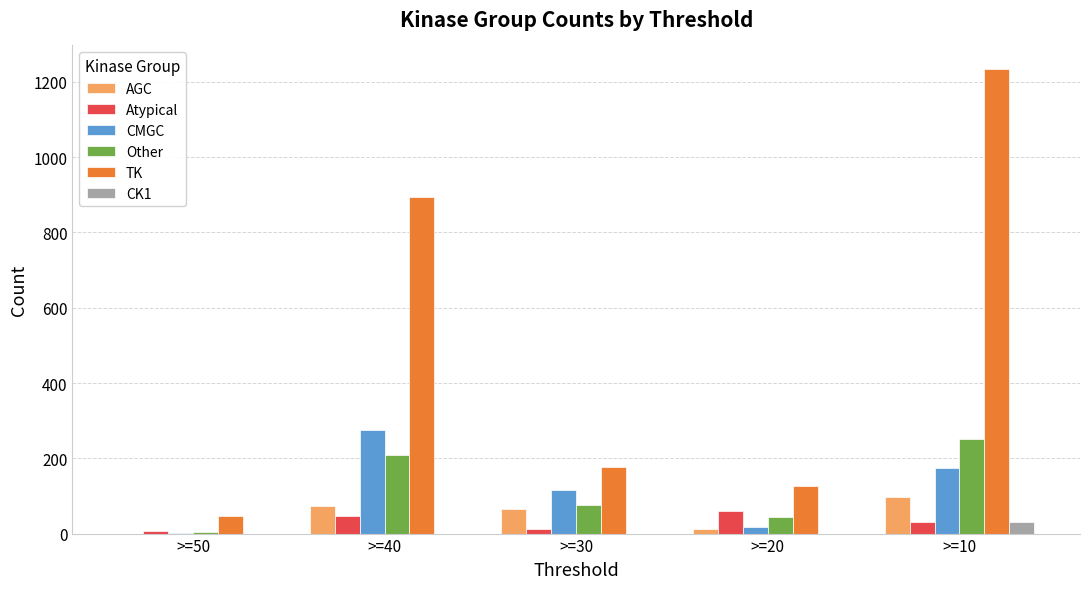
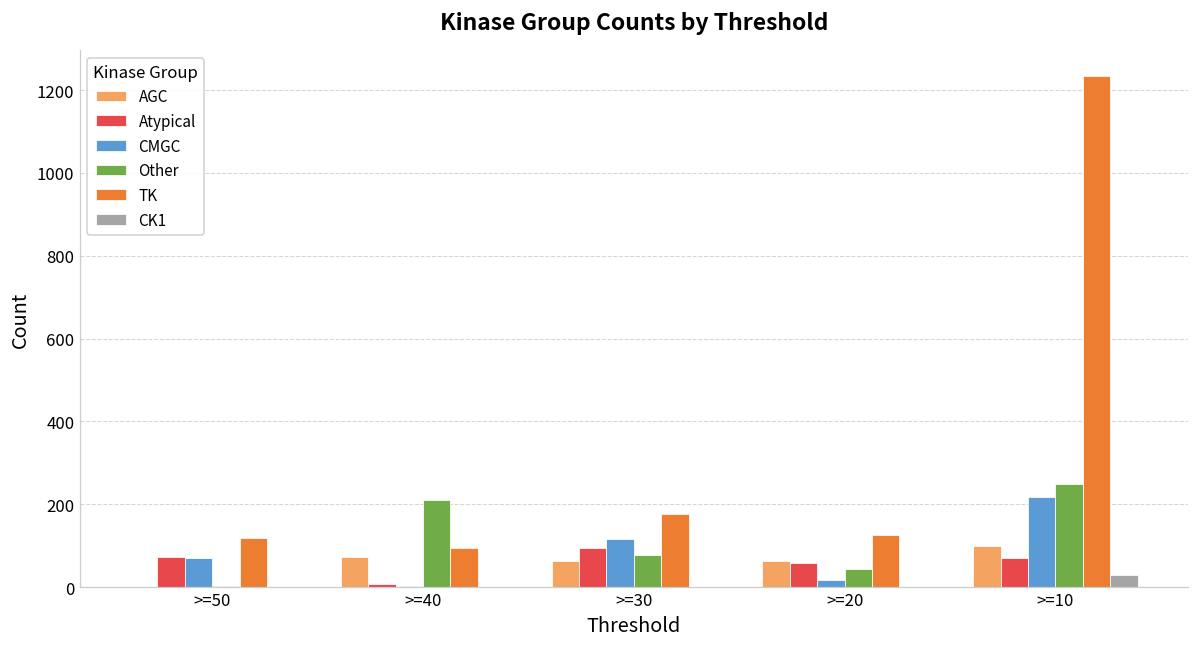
Atypical, >=50: 10 -> 70
CMGC, >=50: 0 -> 70
TK, >=50: 50 -> 120
Atypical, >=40: 50 -> 10
CMGC, >=40: 270 -> 0
TK, >=40: 890 -> 100
Atypical, >=30: 10 -> 100
AGC, >=20: 10 -> 60
Atypical, >=10: 30 -> 70
CMGC, >=10: 170 -> 220
